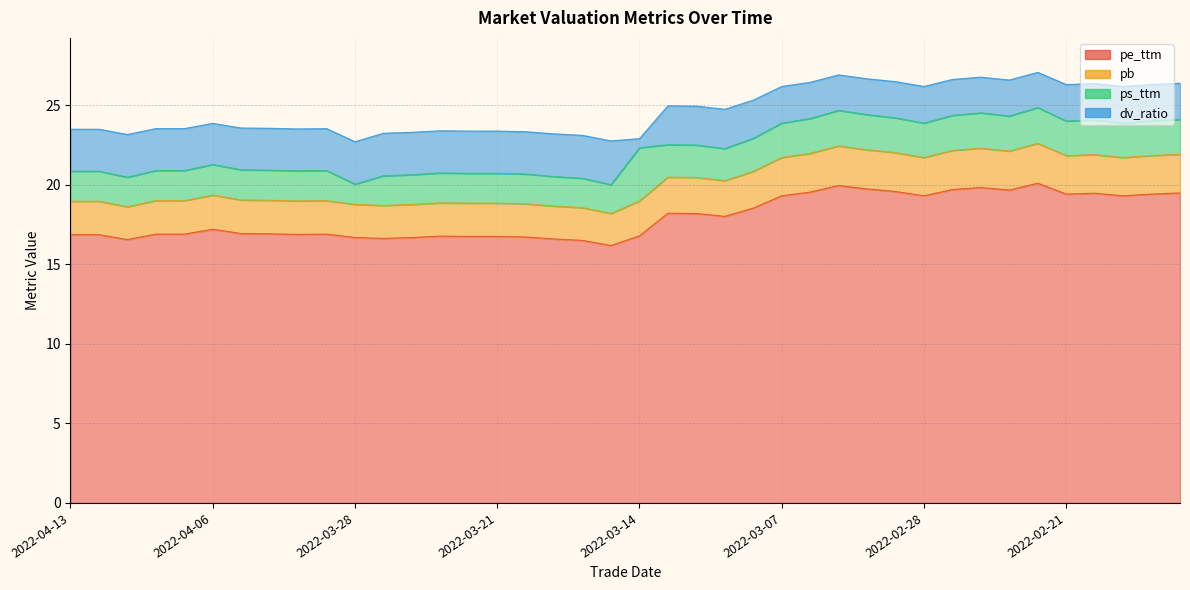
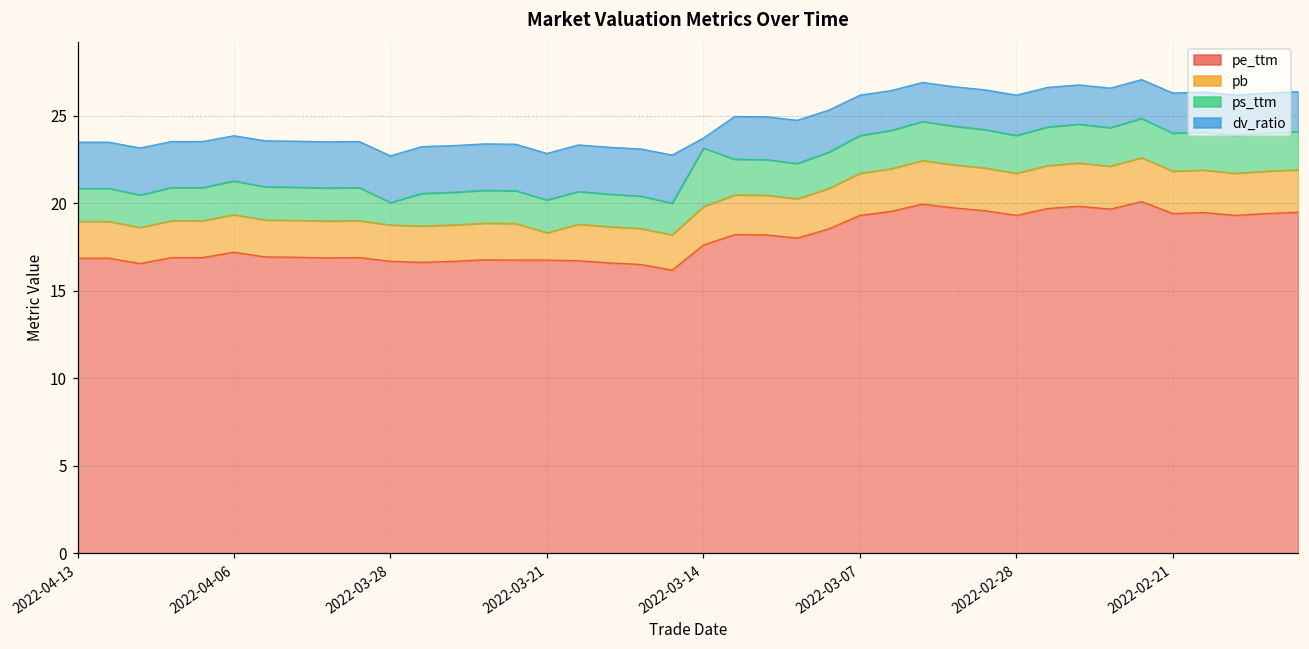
pb, 2022-03-21: 2.1 -> 1.6
pe_ttm, 2022-03-14: 16.8 -> 17.6
